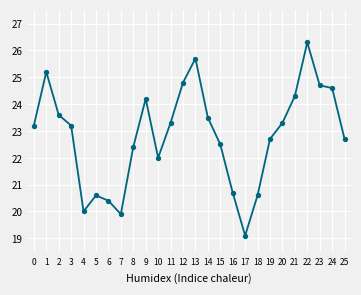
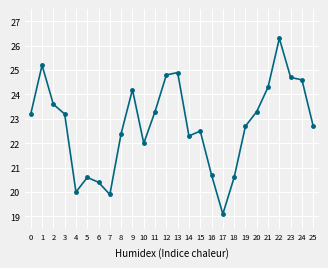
13: 25.7 -> 24.9
14: 23.5 -> 22.3
